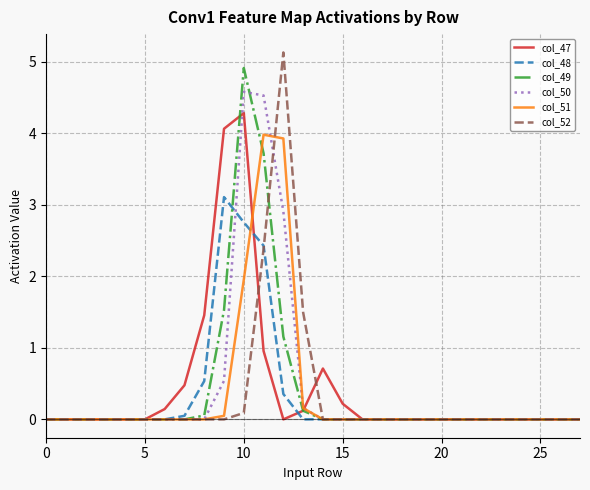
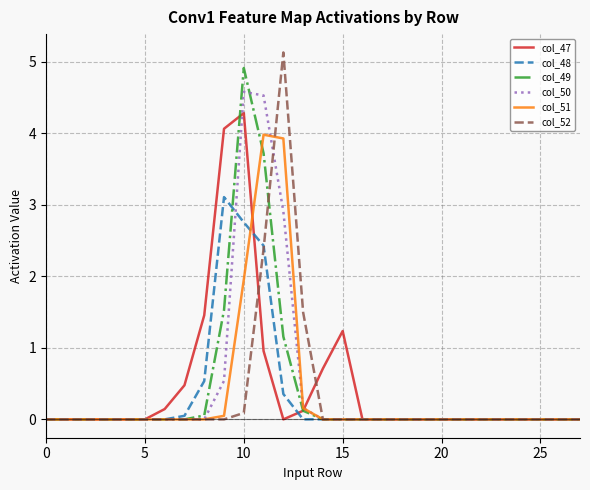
col_47, 15: 0.2 -> 1.2
